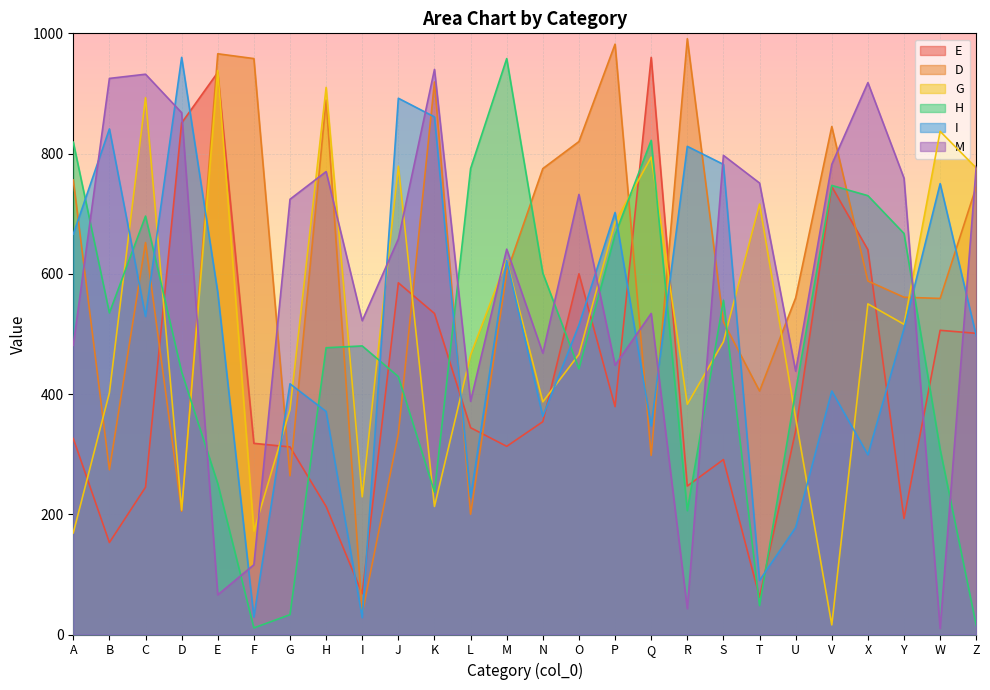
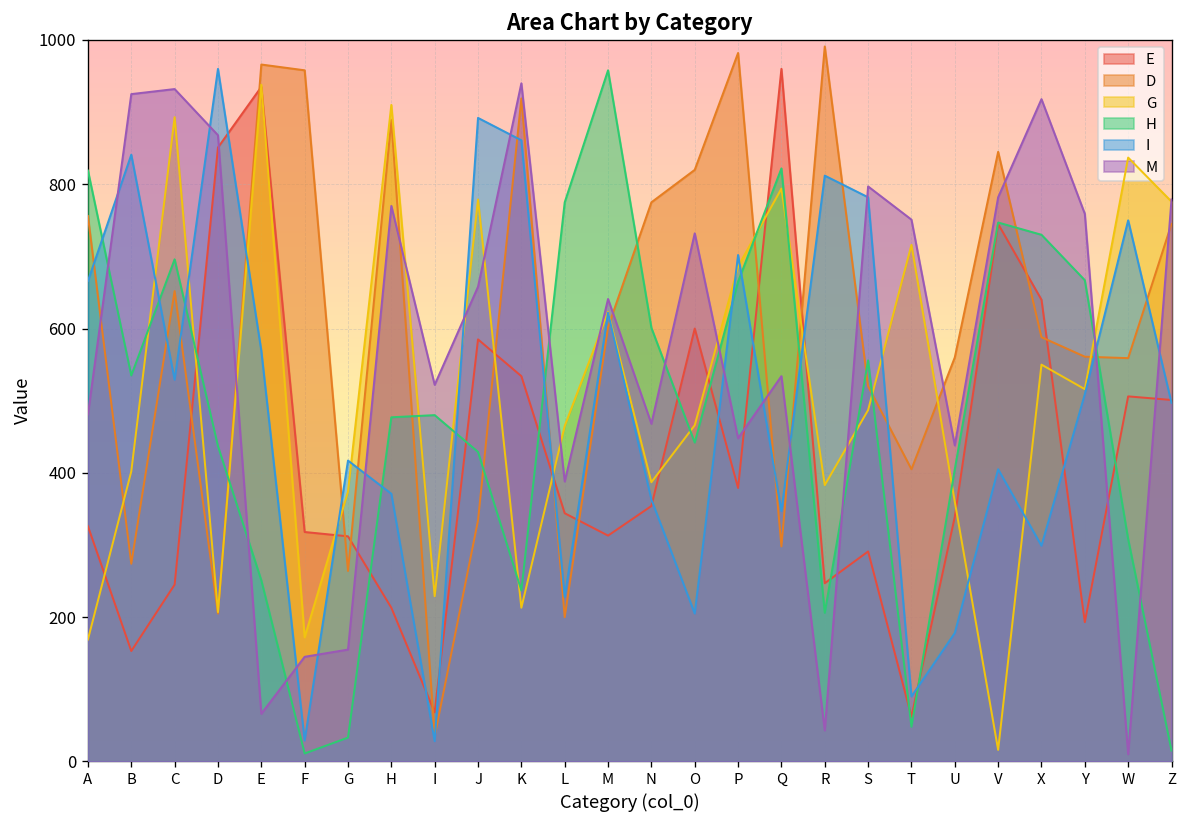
M, F: 120 -> 150
M, G: 720 -> 160
I, O: 520 -> 210
